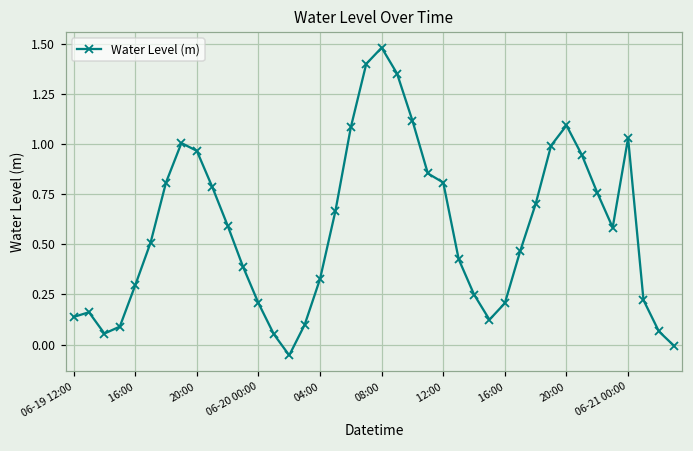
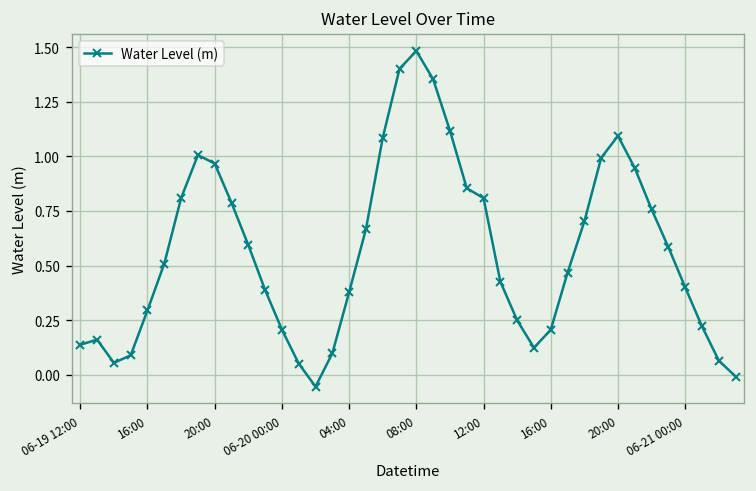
04:00: 0.33 -> 0.38
06-21 00:00: 1.03 -> 0.40
